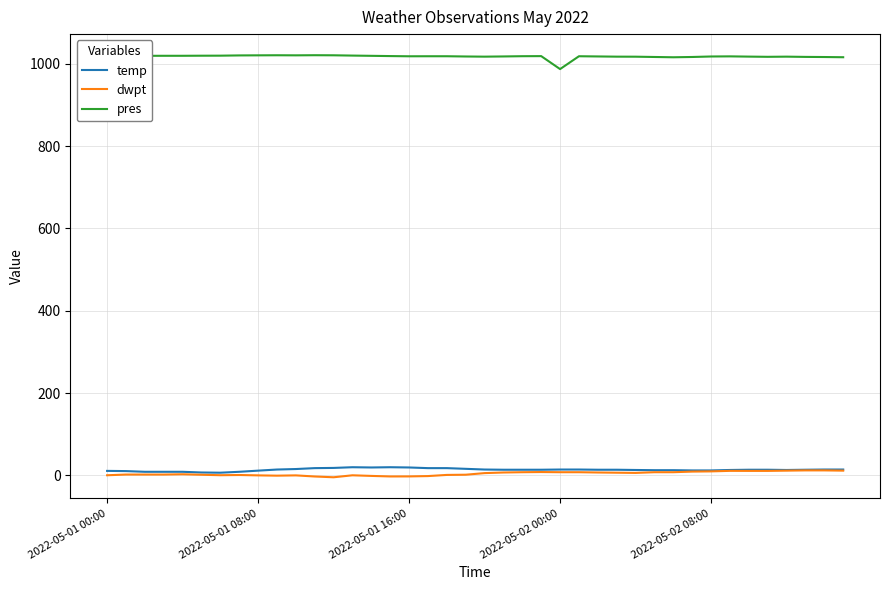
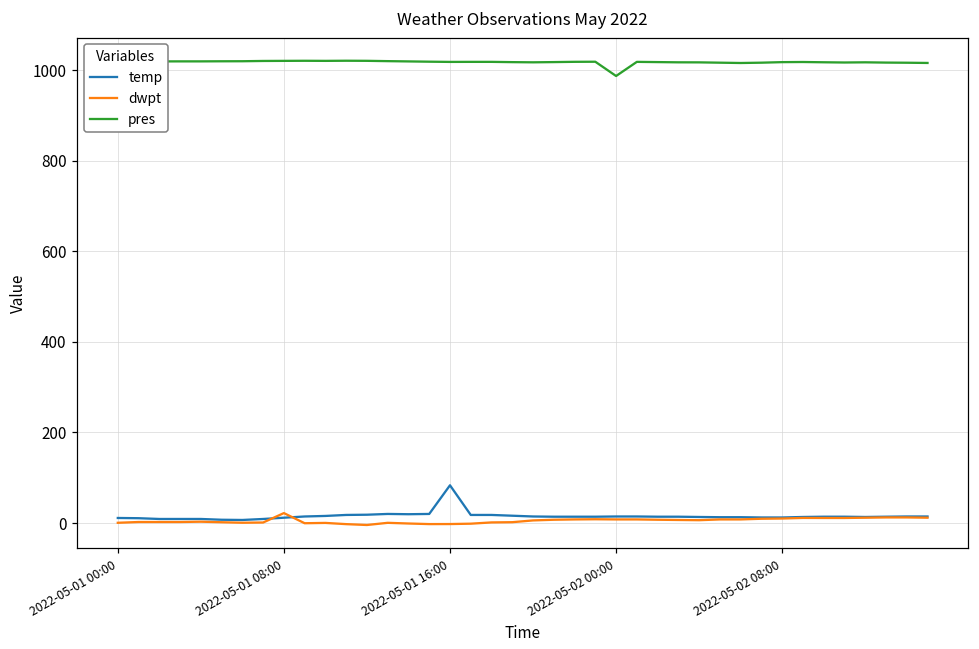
dwpt, 2022-05-01 08:00: 0 -> 20
temp, 2022-05-01 16:00: 20 -> 80
